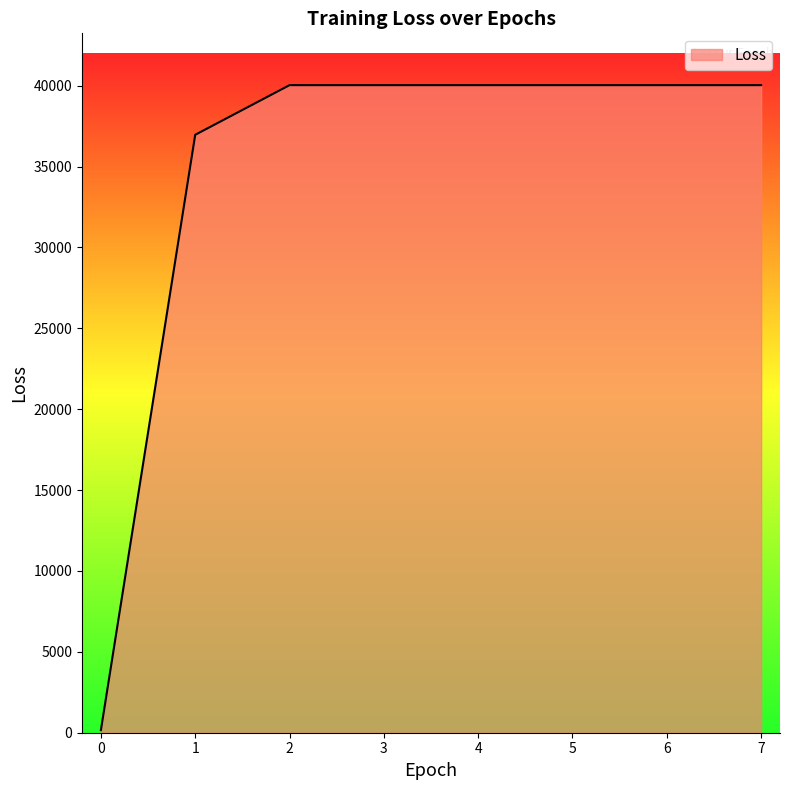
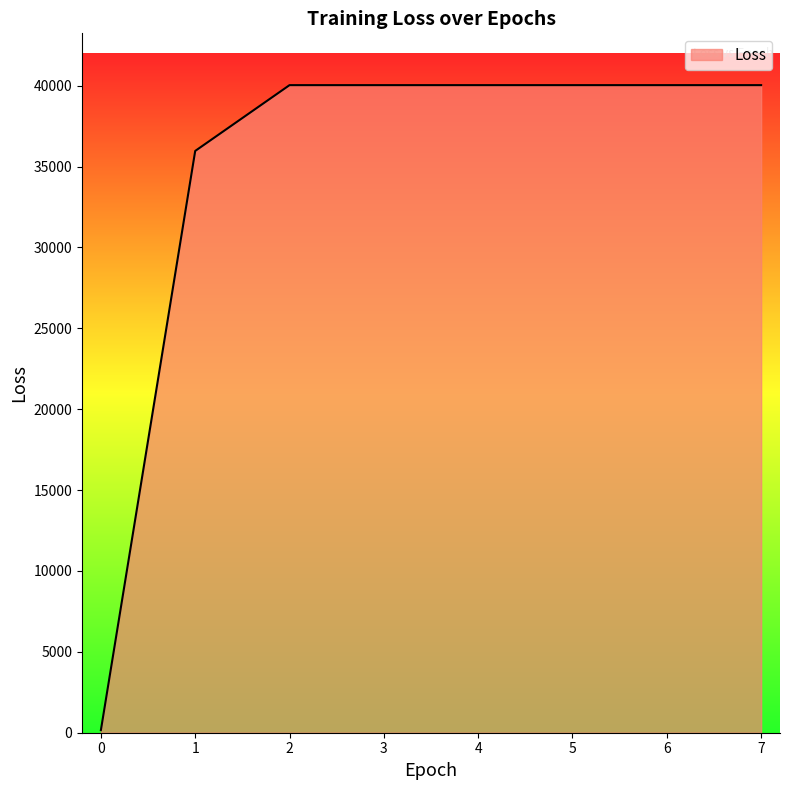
1: 37000 -> 36000
